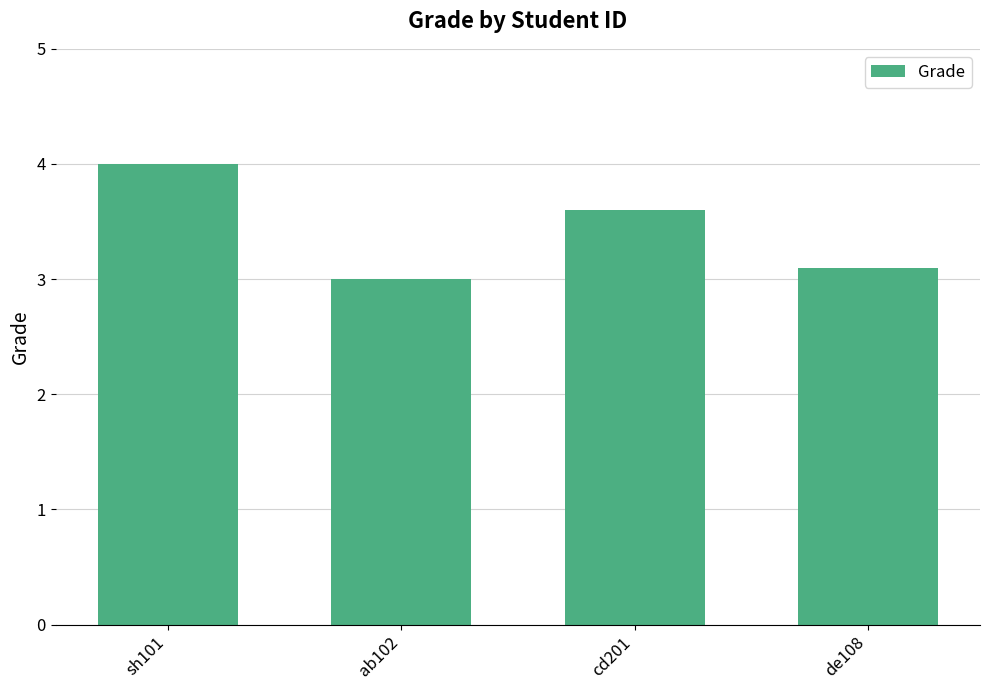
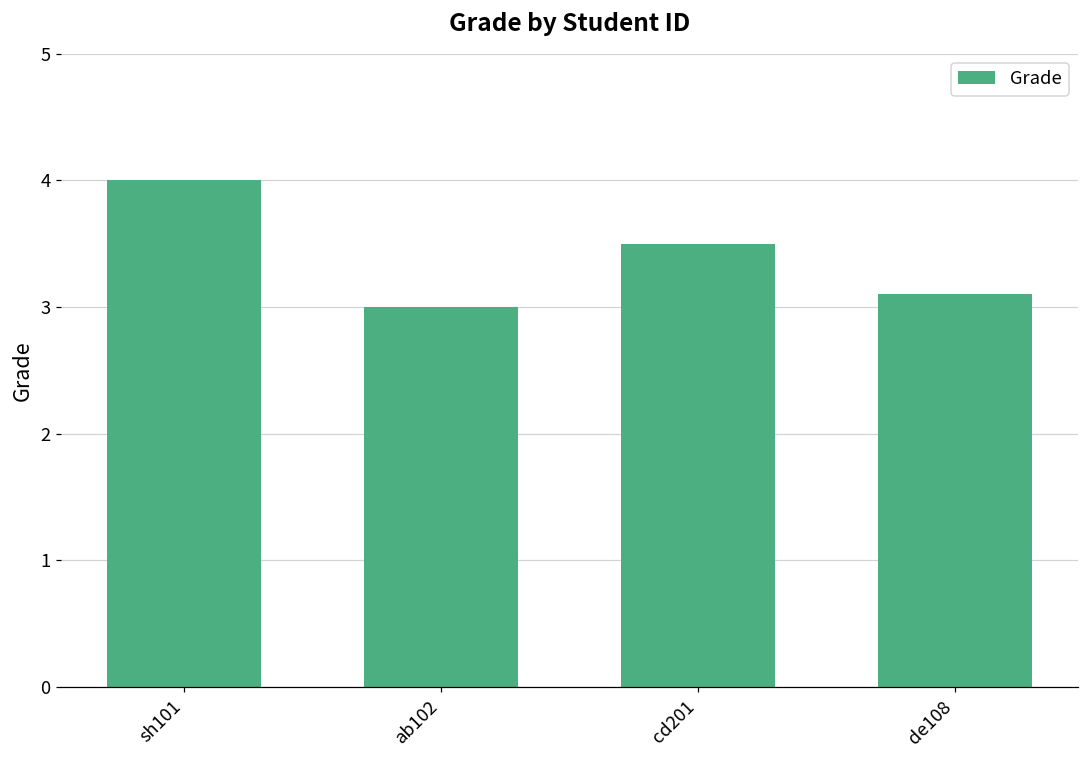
cd201: 3.6 -> 3.5
